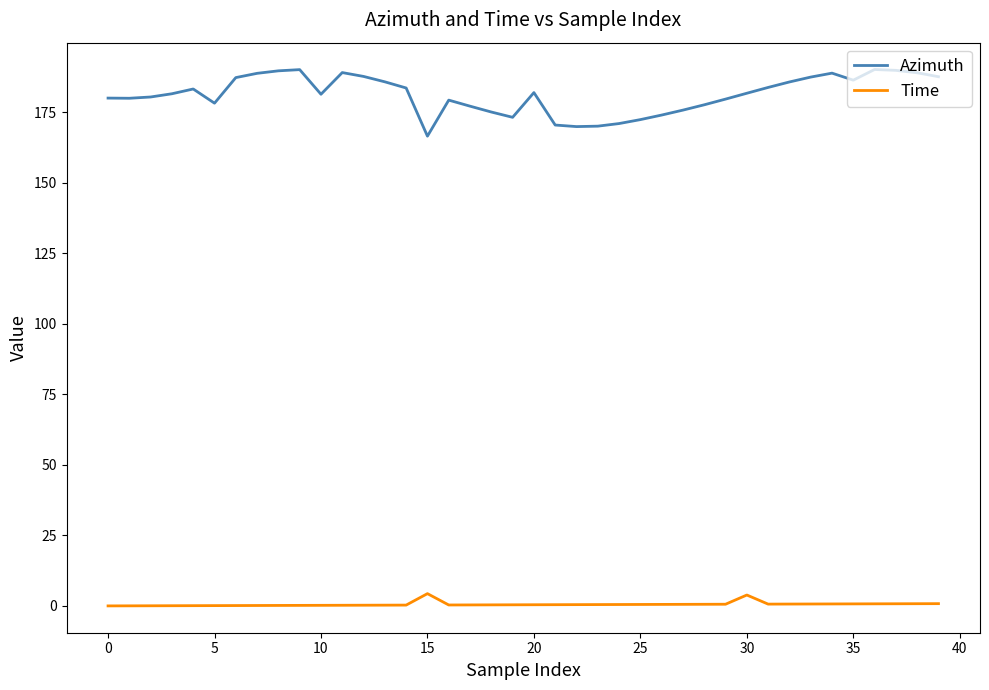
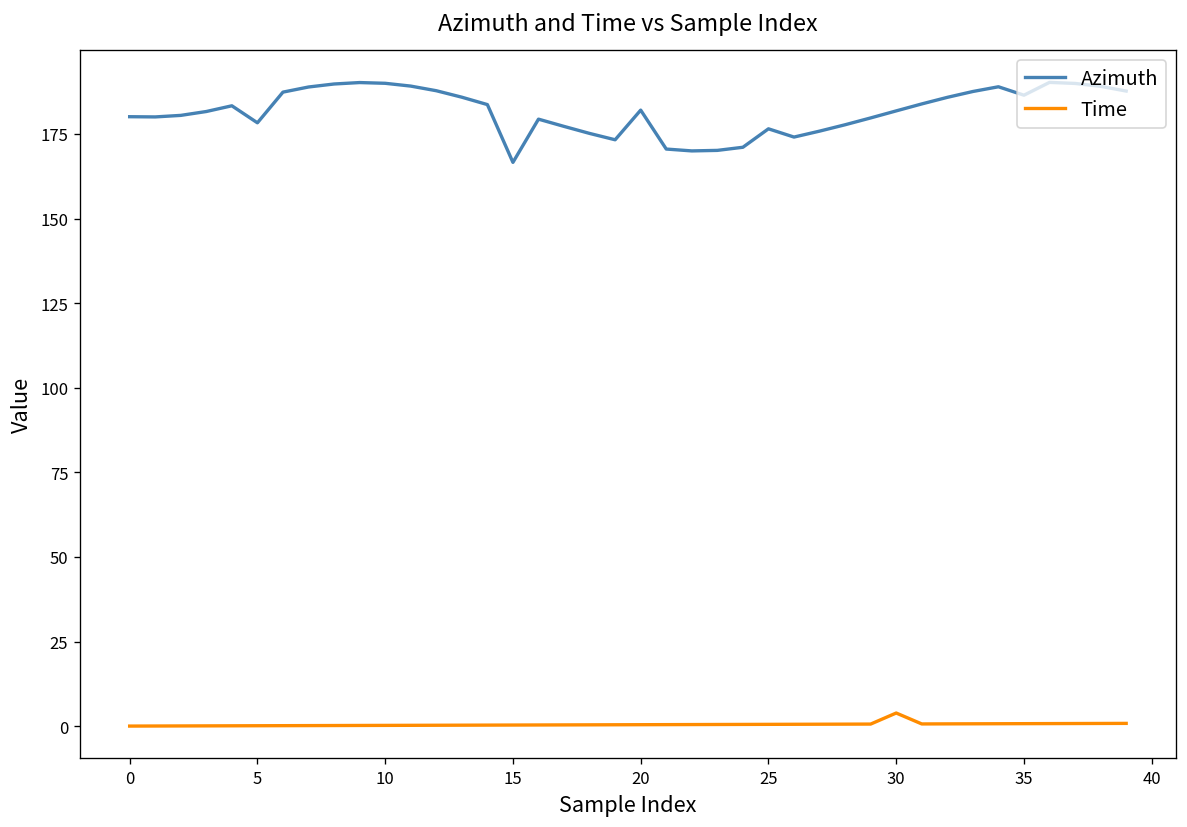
Azimuth, 10: 181 -> 190
Time, 15: 4 -> 0
Azimuth, 25: 172 -> 177
